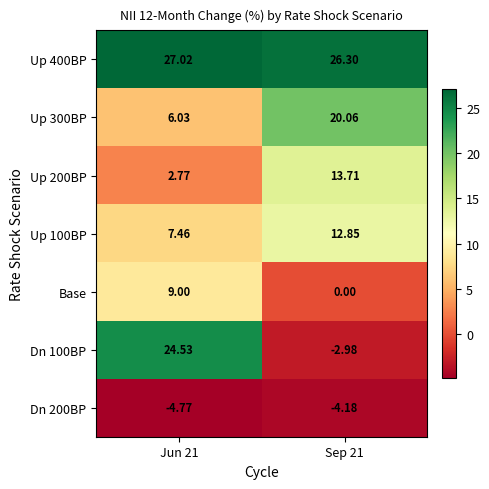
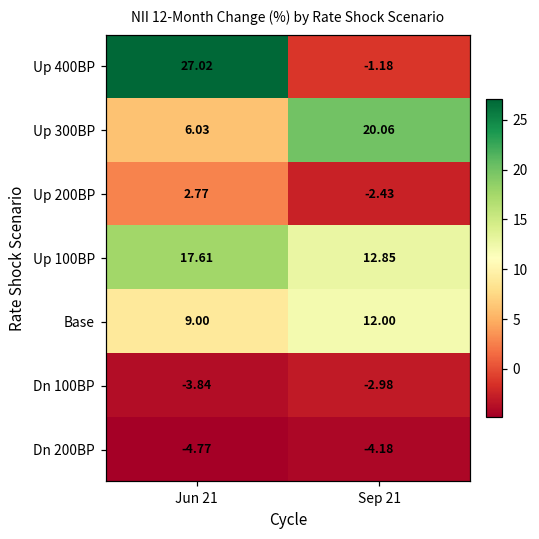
Up 400BP, Sep 21: 26.30 -> -1.18
Up 200BP, Sep 21: 13.71 -> -2.43
Up 100BP, Jun 21: 7.46 -> 17.61
Base, Sep 21: 0.00 -> 12.00
Dn 100BP, Jun 21: 24.53 -> -3.84
